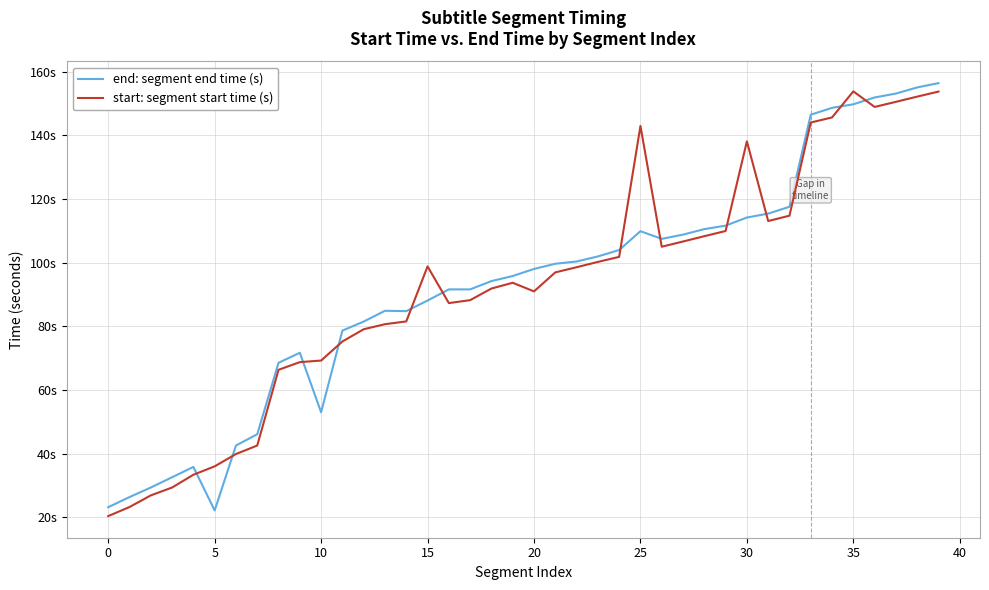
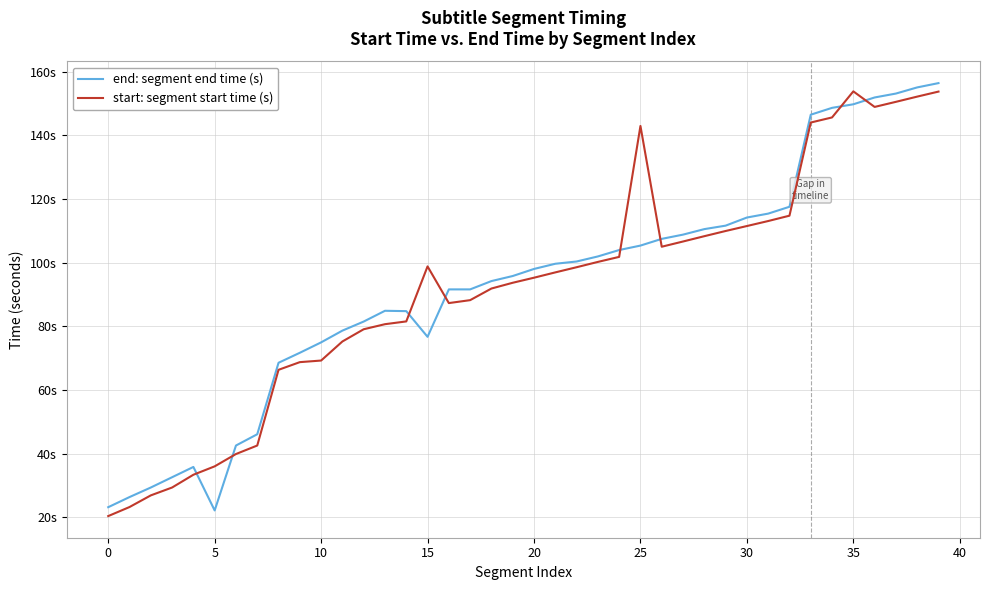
end: segment end time (s), 10: 53s -> 75s
end: segment end time (s), 15: 88s -> 77s
start: segment start time (s), 20: 91s -> 95s
end: segment end time (s), 25: 110s -> 105s
start: segment start time (s), 30: 138s -> 112s
